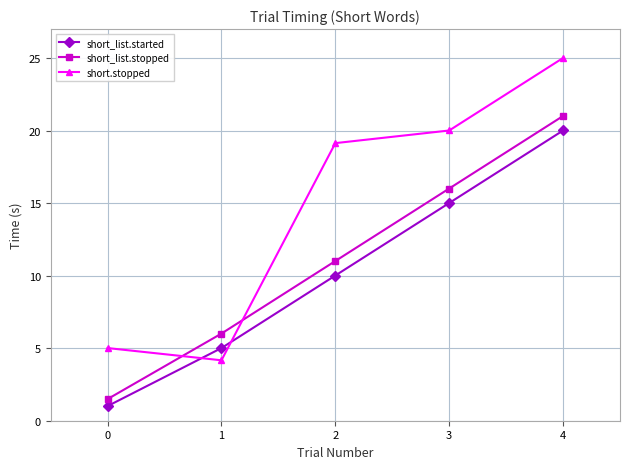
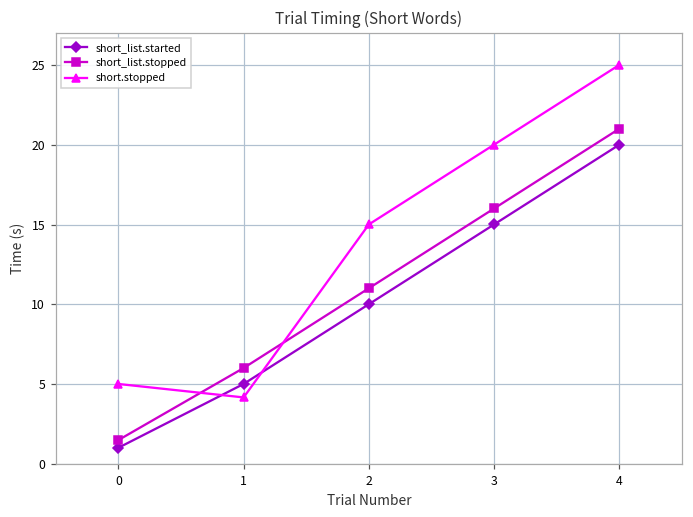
short.stopped, 2: 19.1 -> 15.0
